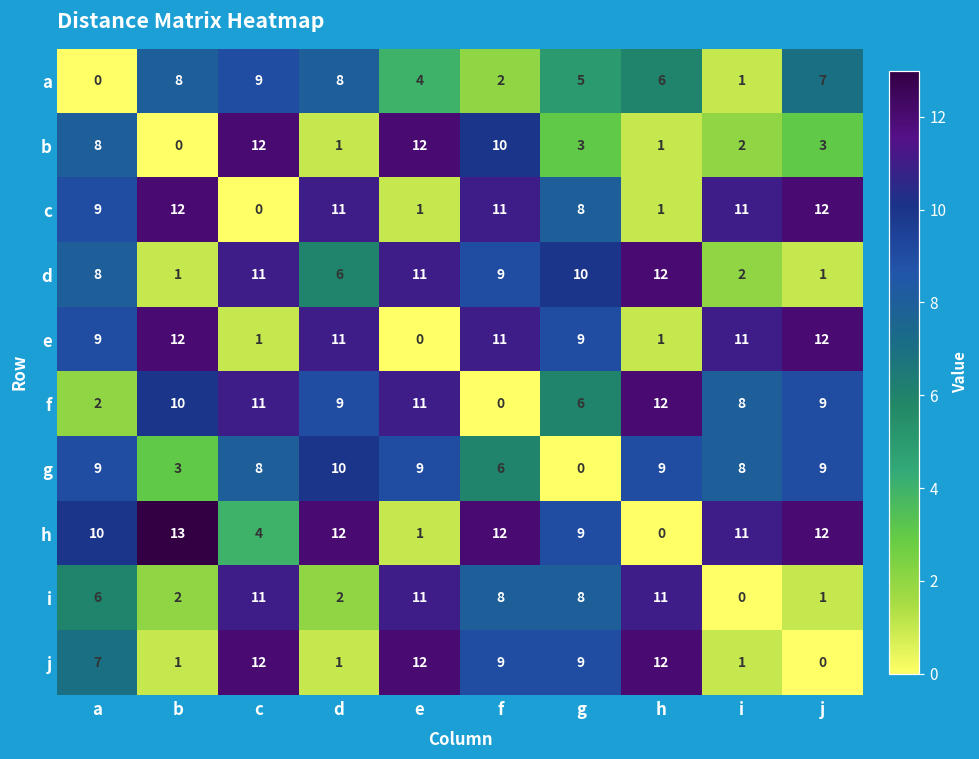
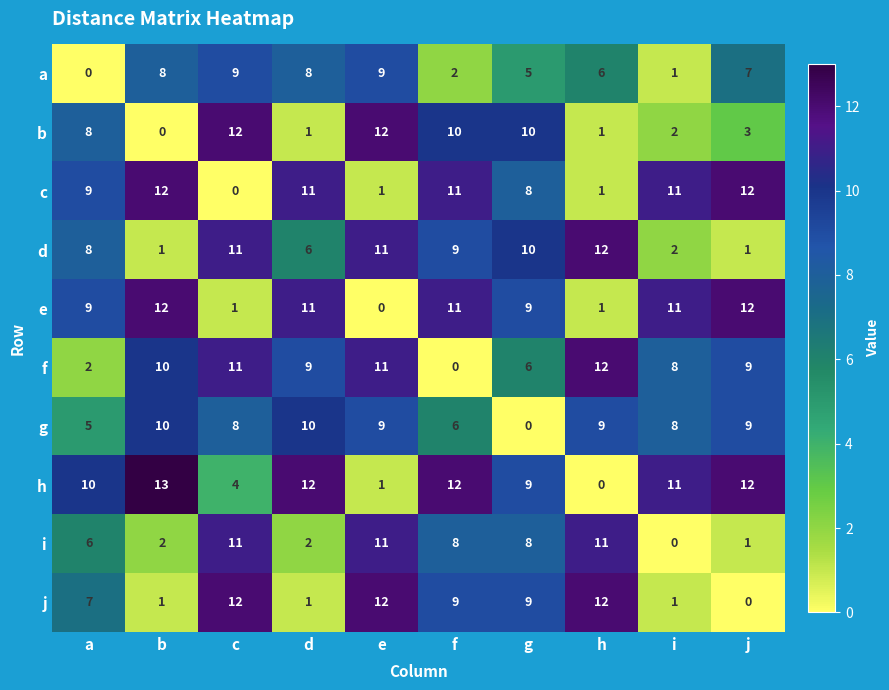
a, e: 4 -> 9
b, g: 3 -> 10
g, a: 9 -> 5
g, b: 3 -> 10
